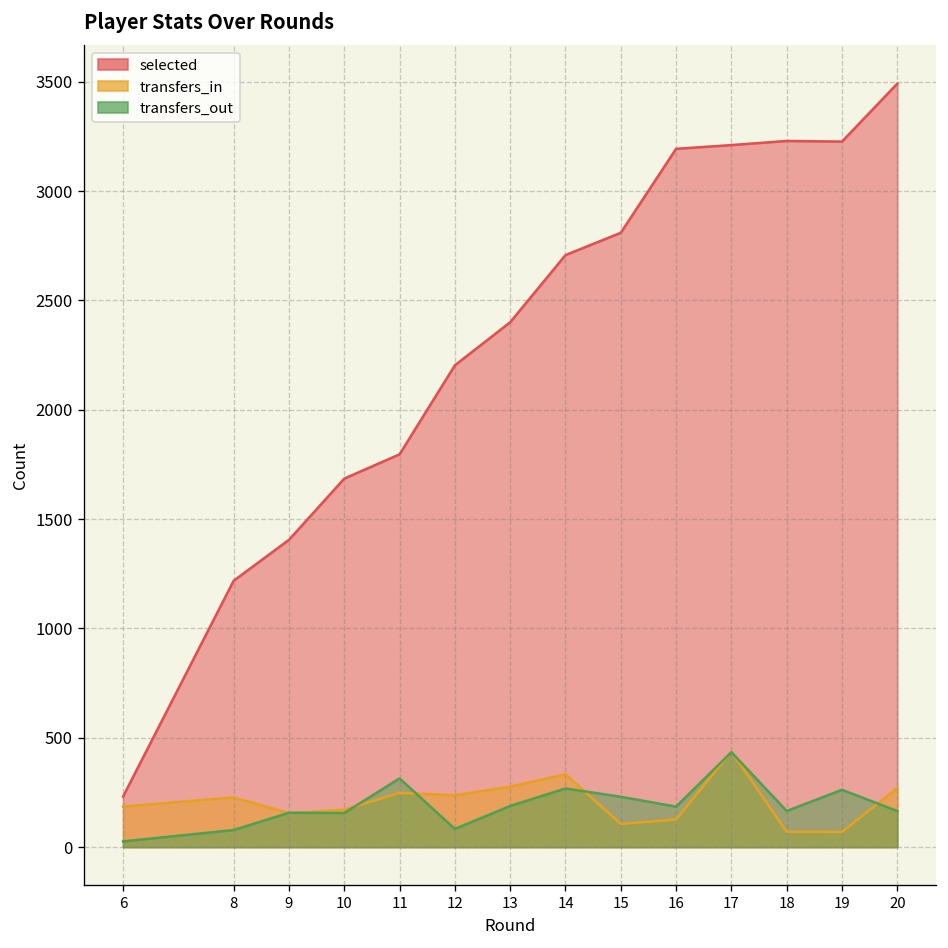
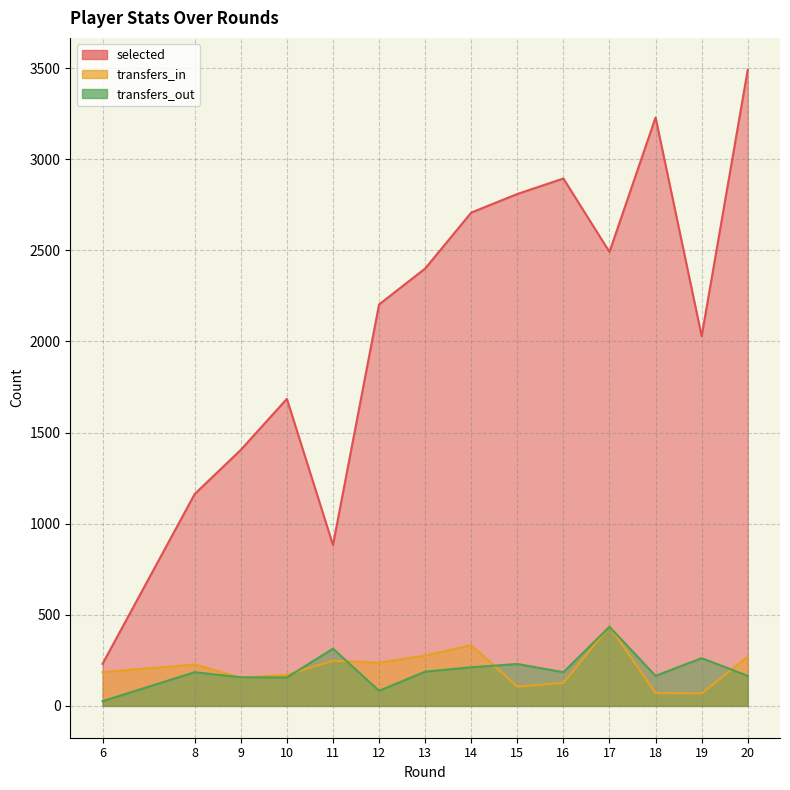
selected, 8: 1220 -> 1160
transfers_out, 8: 80 -> 190
selected, 11: 1800 -> 880
transfers_out, 14: 270 -> 210
selected, 16: 3190 -> 2890
selected, 17: 3210 -> 2490
selected, 19: 3230 -> 2030
